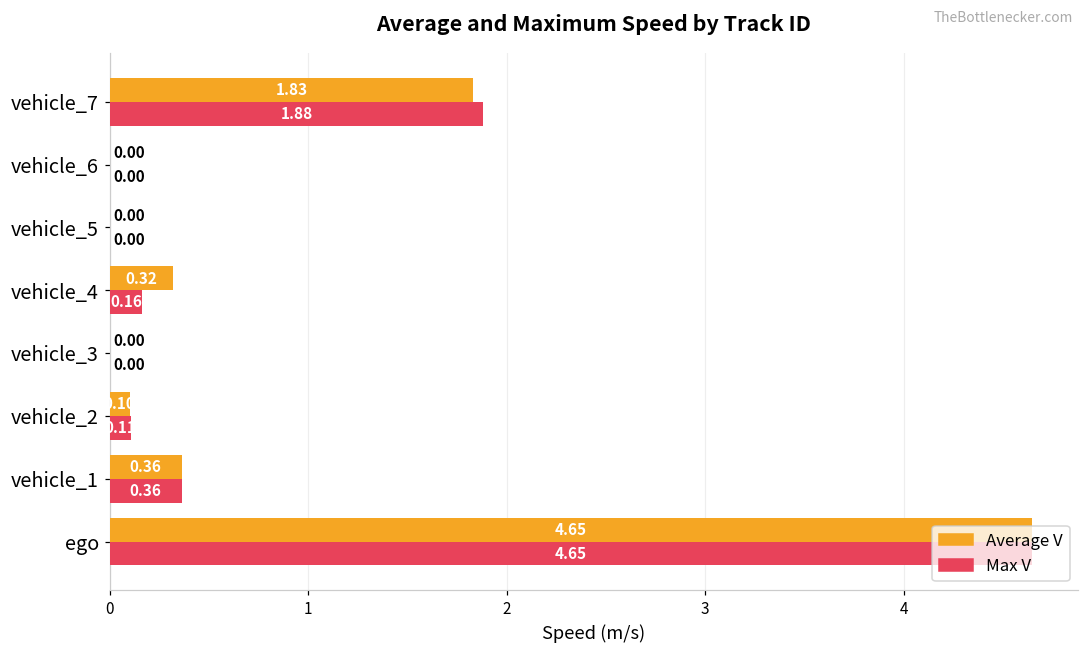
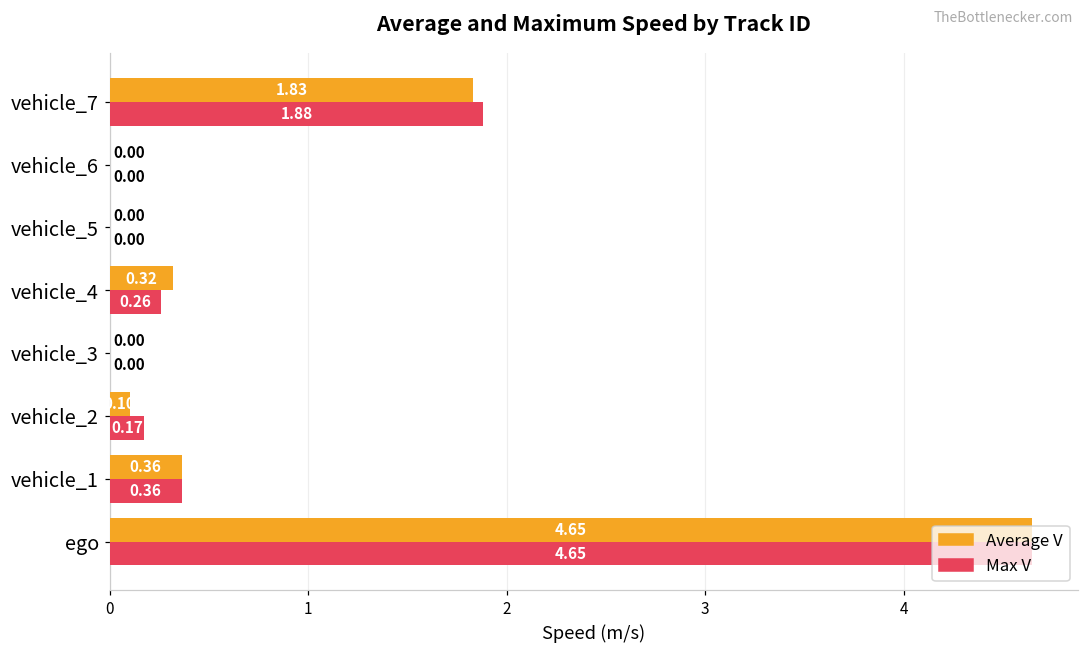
Max V, vehicle_4: 0.16 -> 0.26
Max V, vehicle_2: 0.11 -> 0.17
